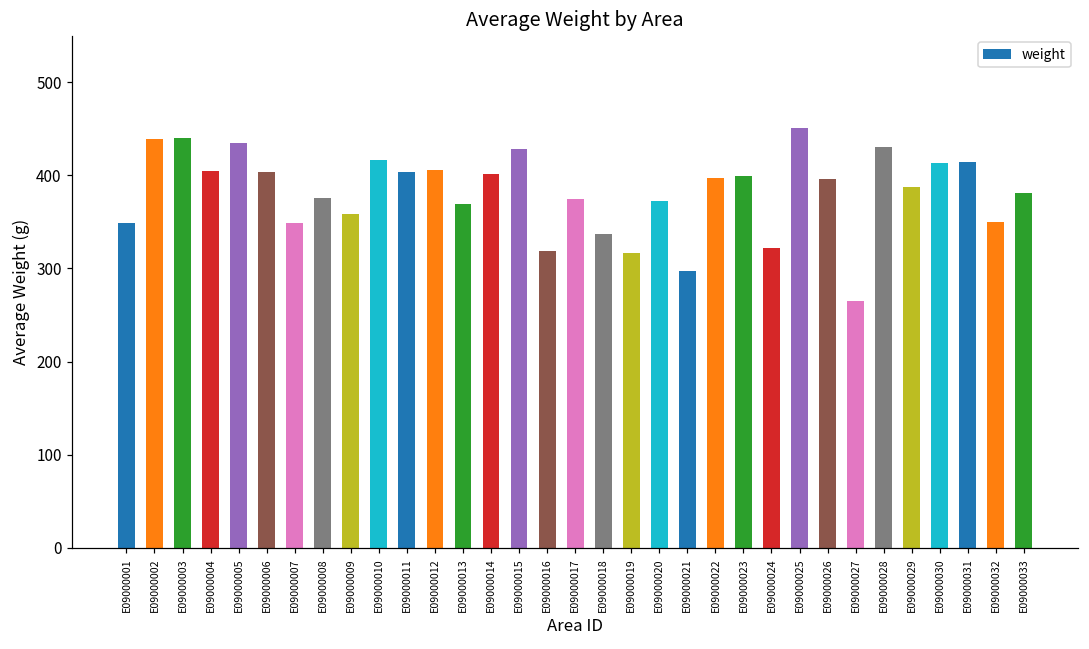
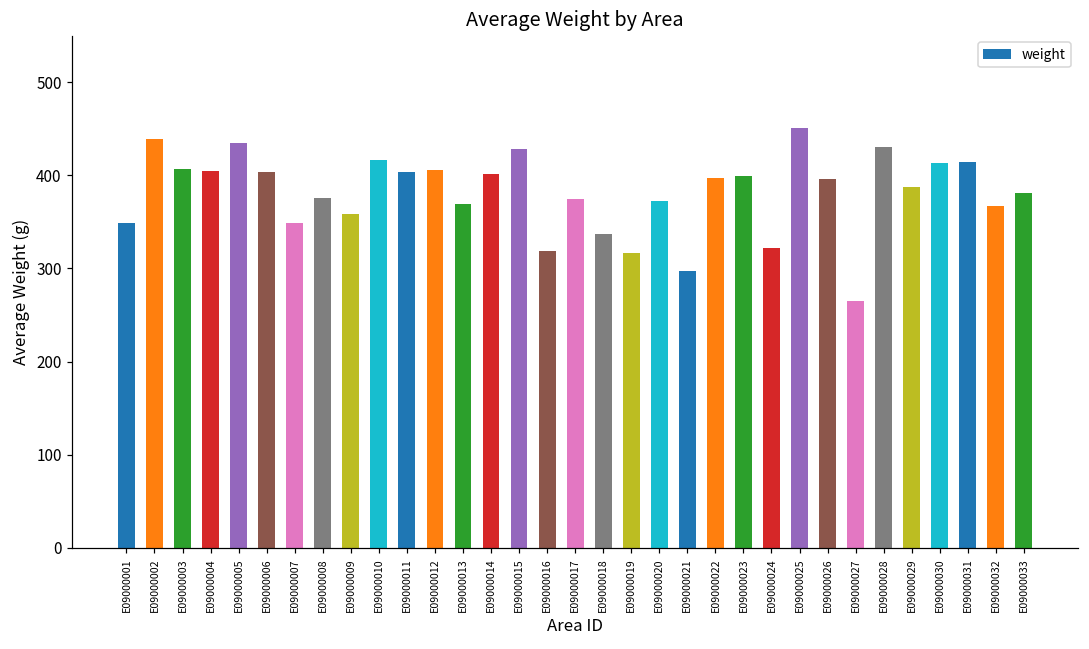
E09000003: 440 -> 410
E09000032: 350 -> 370
